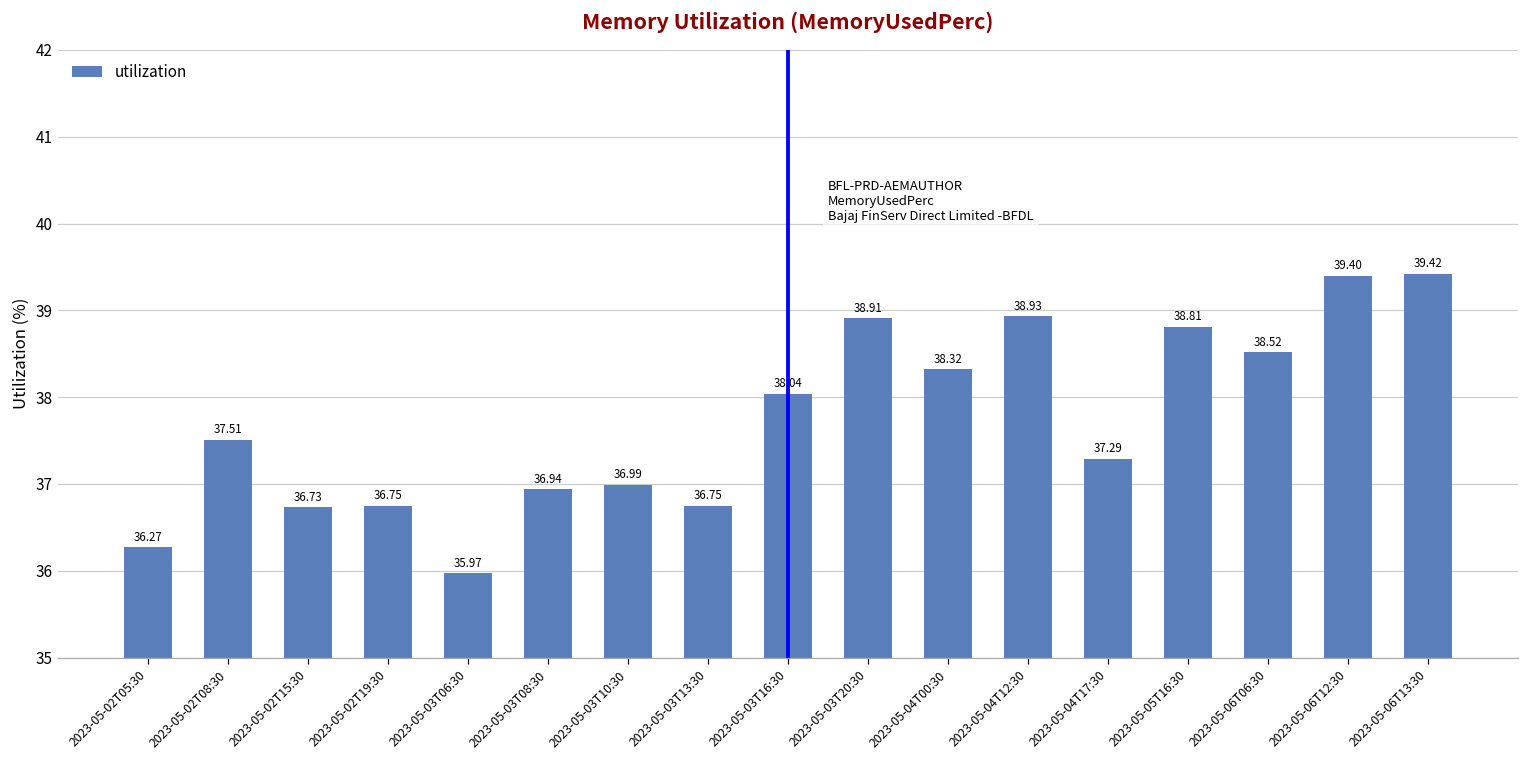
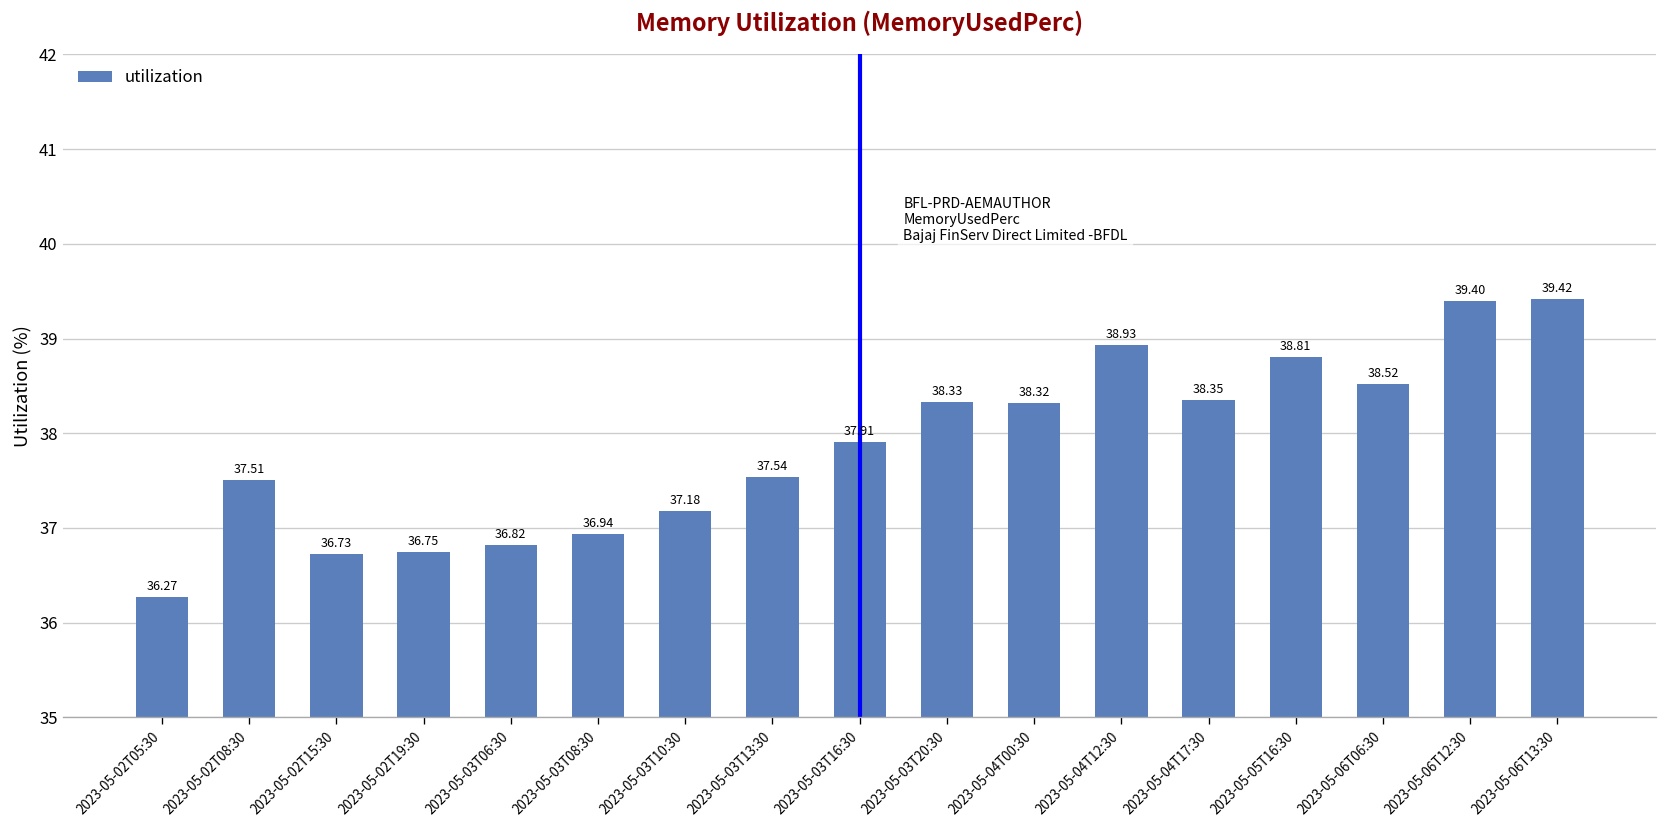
2023-05-03T06:30: 35.97 -> 36.82
2023-05-03T10:30: 36.99 -> 37.18
2023-05-03T13:30: 36.75 -> 37.54
2023-05-03T16:30: 38.04 -> 37.91
2023-05-03T20:30: 38.91 -> 38.33
2023-05-04T17:30: 37.29 -> 38.35
